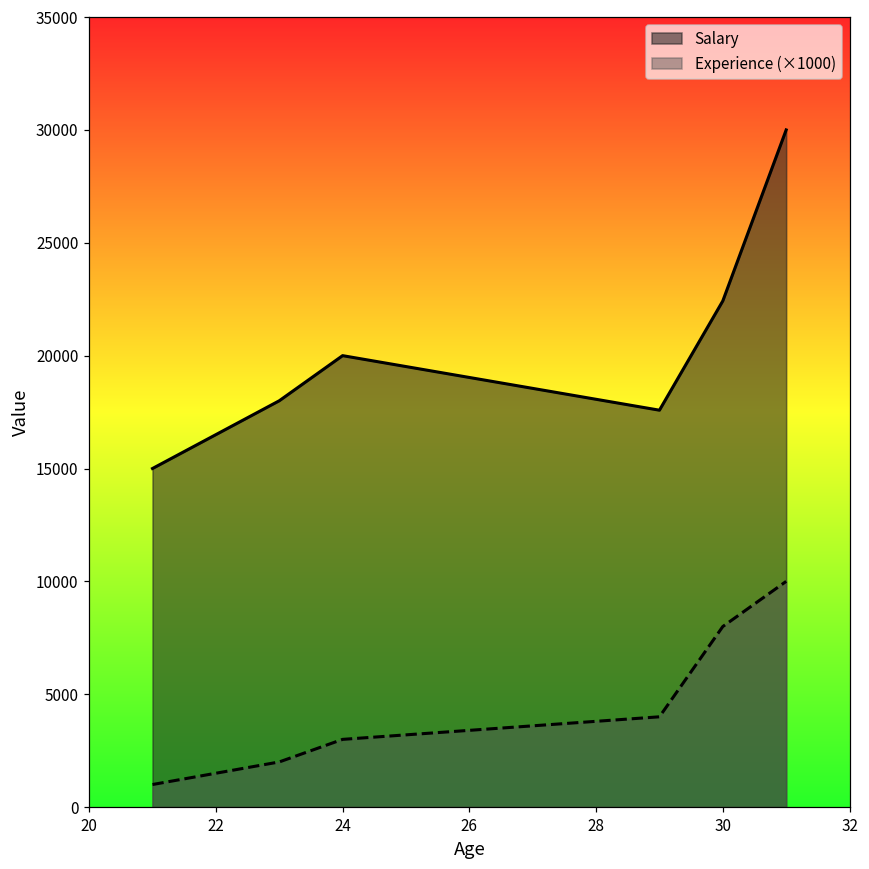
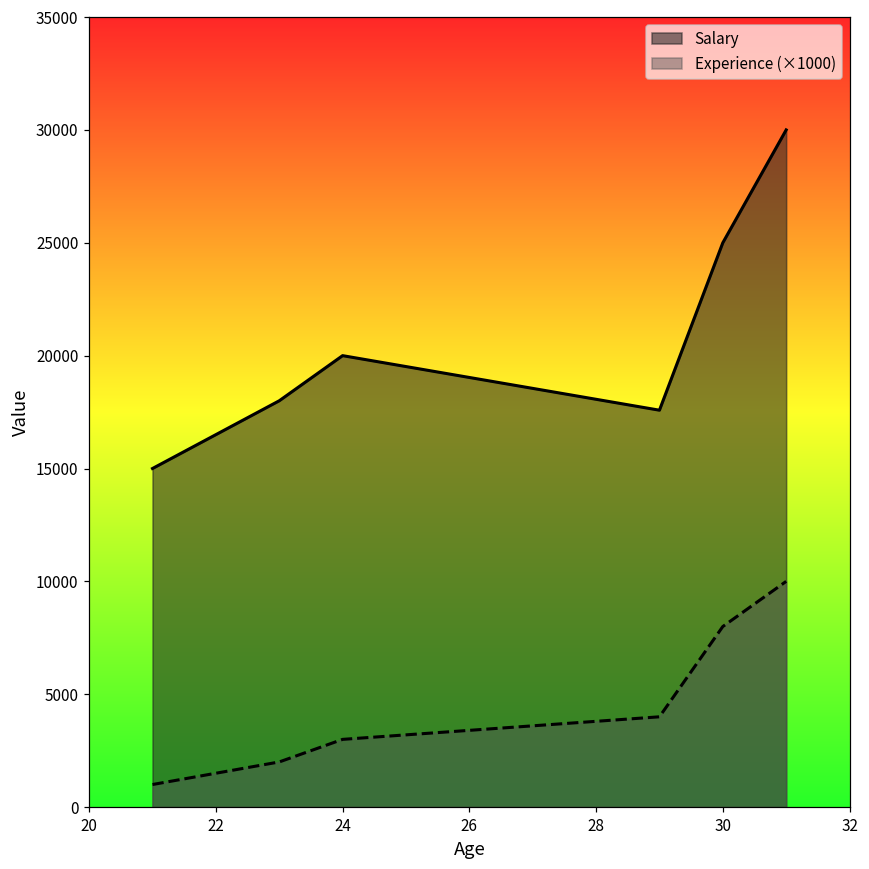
Salary, 30: 22400 -> 25000
